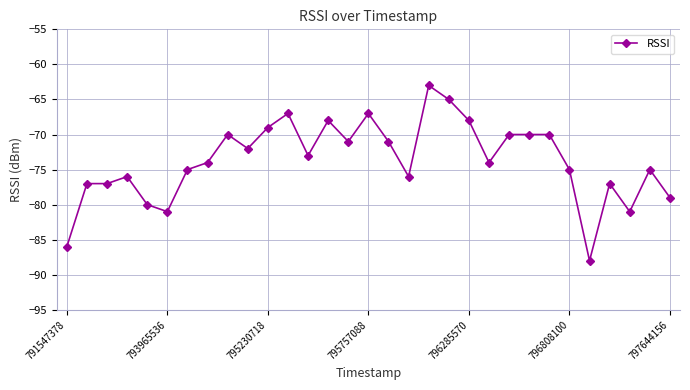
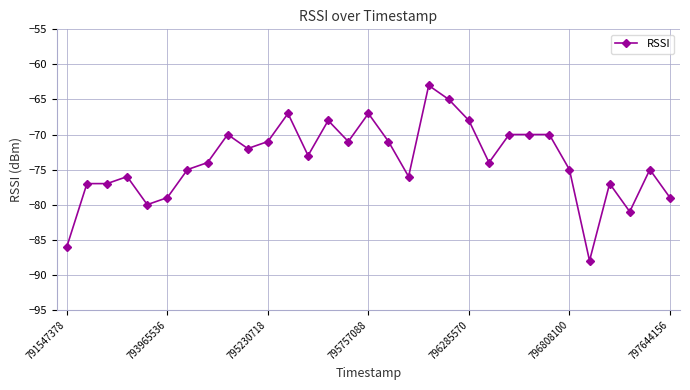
793965536: -81 -> -79
795230718: -69 -> -71
